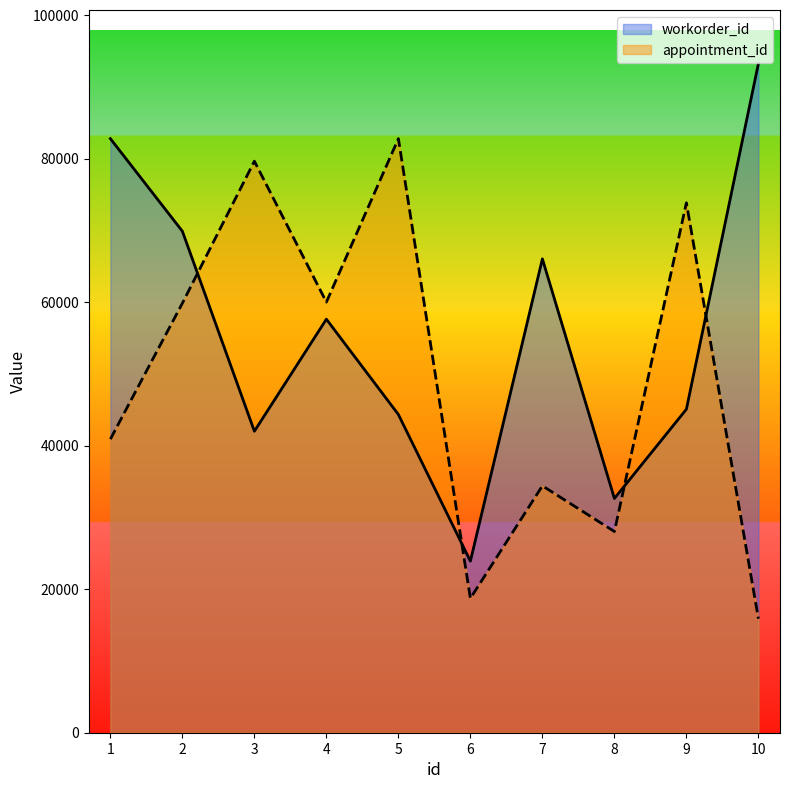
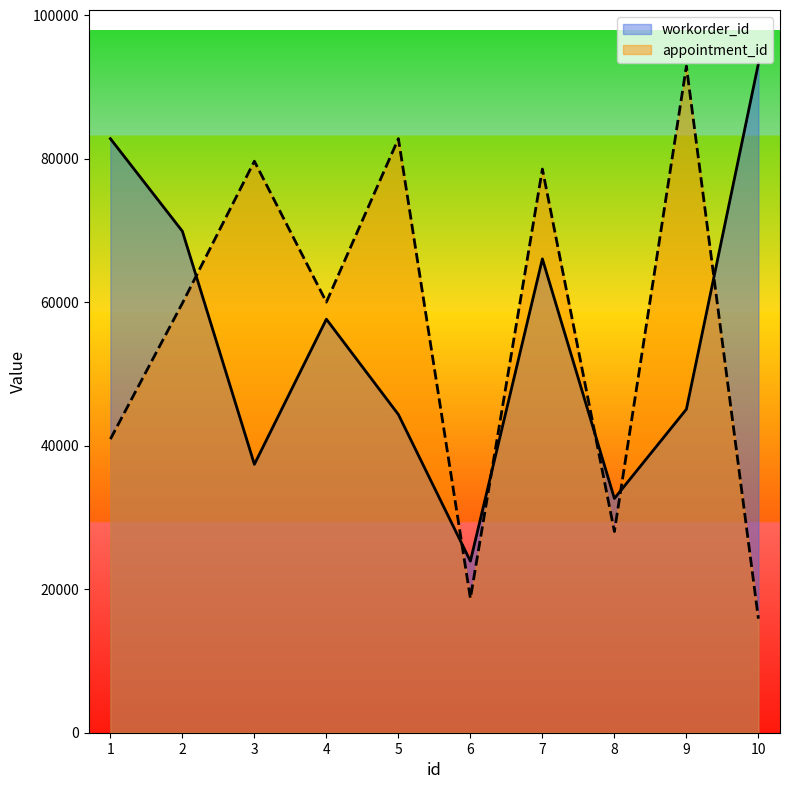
workorder_id, 3: 42000 -> 37000
appointment_id, 7: 34000 -> 79000
appointment_id, 9: 74000 -> 93000
